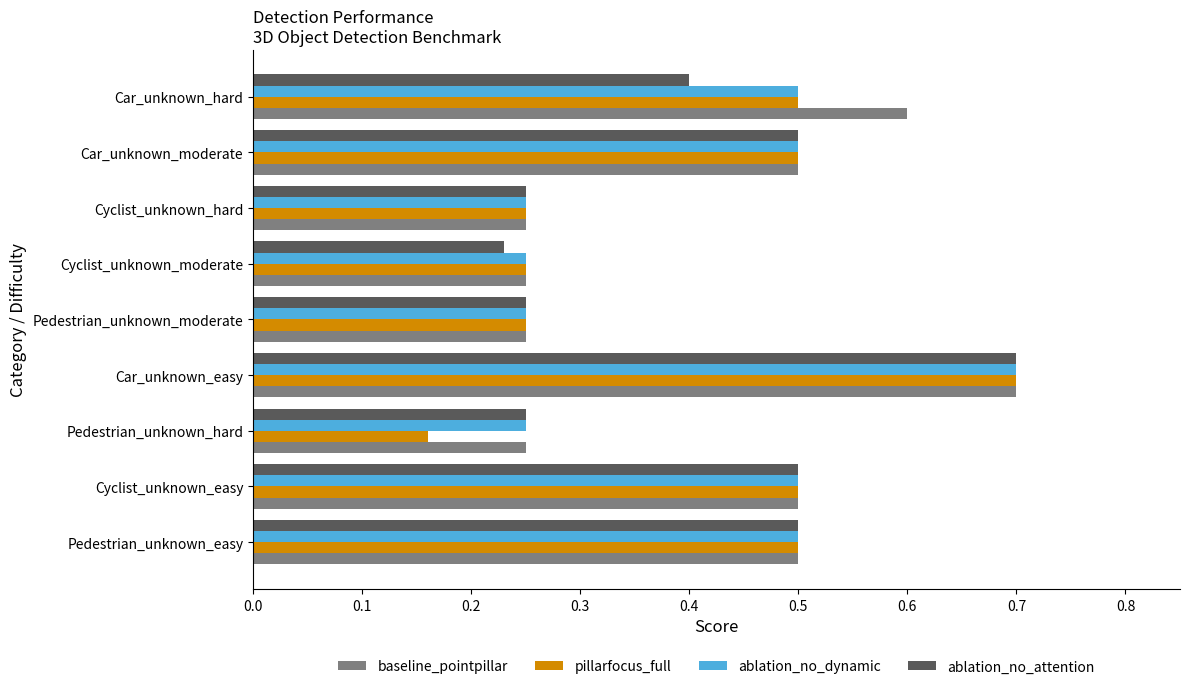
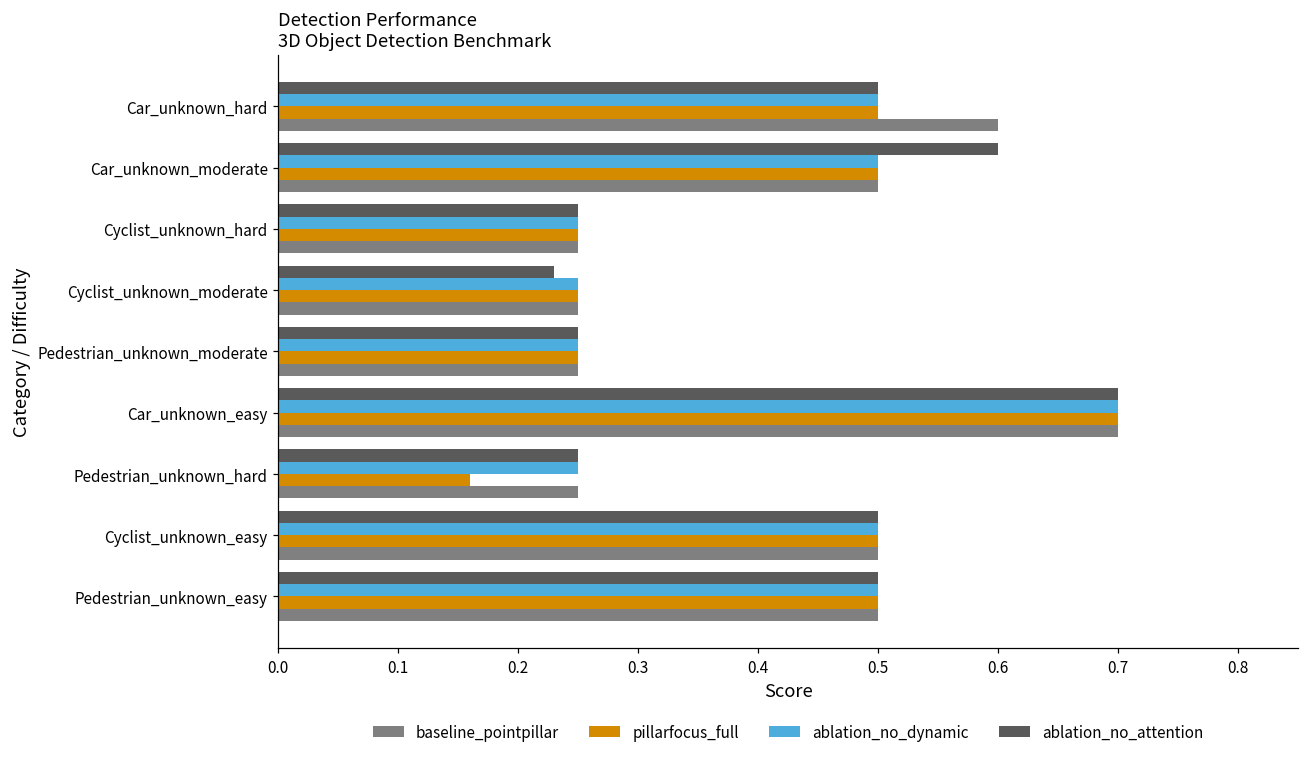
ablation_no_attention, Car_unknown_hard: 0.4 -> 0.5
ablation_no_attention, Car_unknown_moderate: 0.5 -> 0.6
